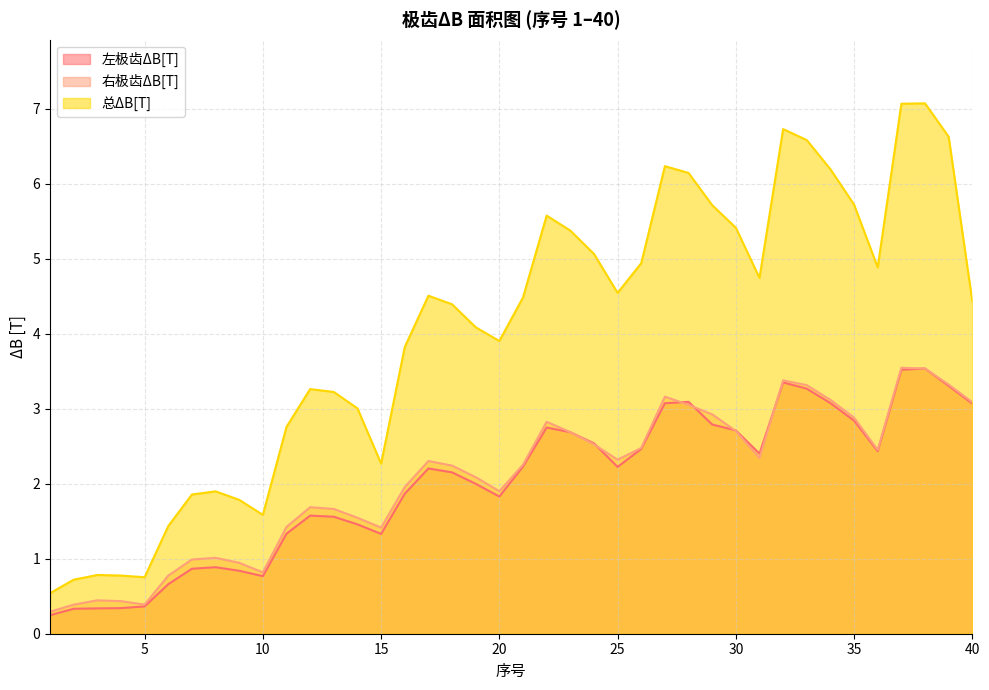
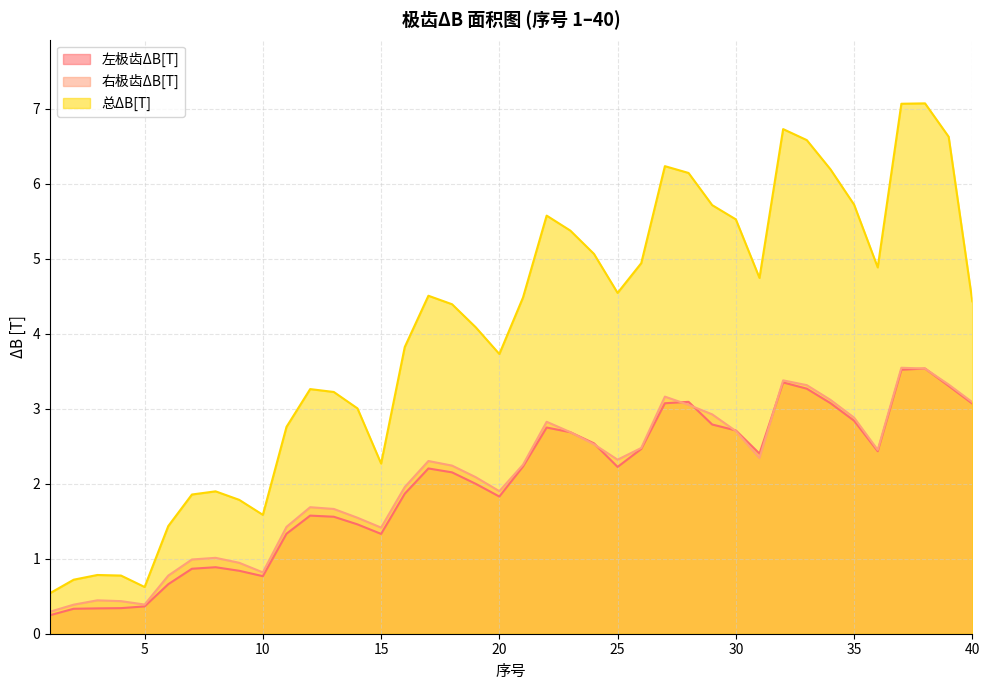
总ΔB[T], 5: 0.8 -> 0.6
总ΔB[T], 20: 3.9 -> 3.7
总ΔB[T], 30: 5.4 -> 5.5
